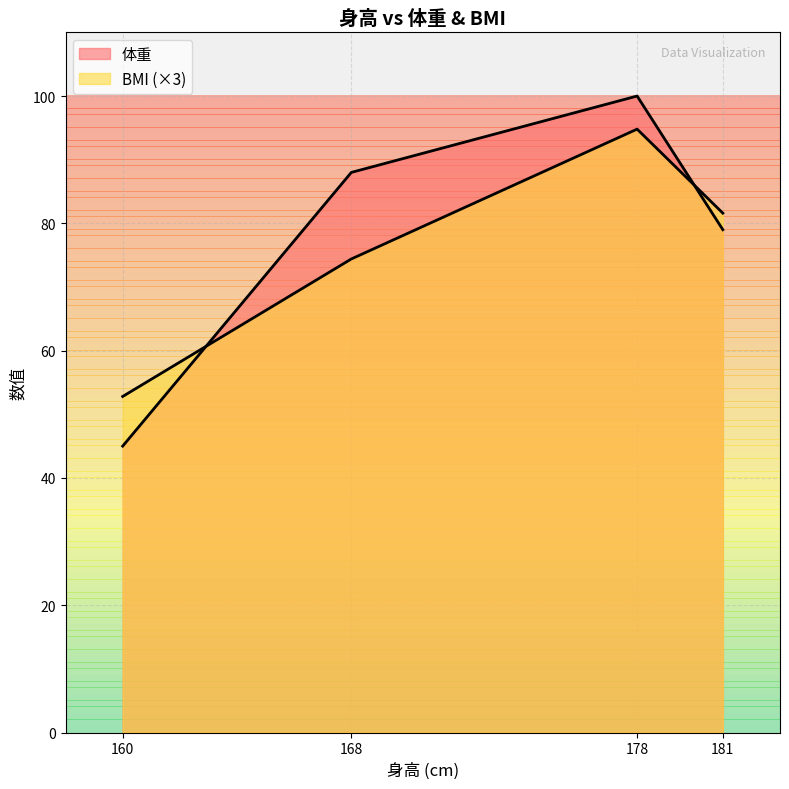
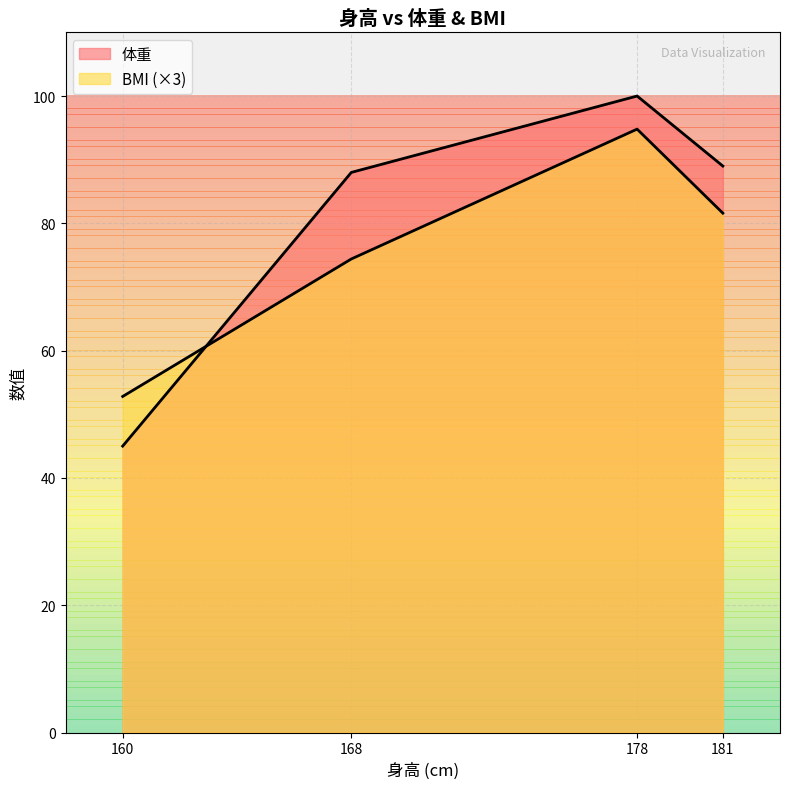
体重, 181: 79 -> 89
